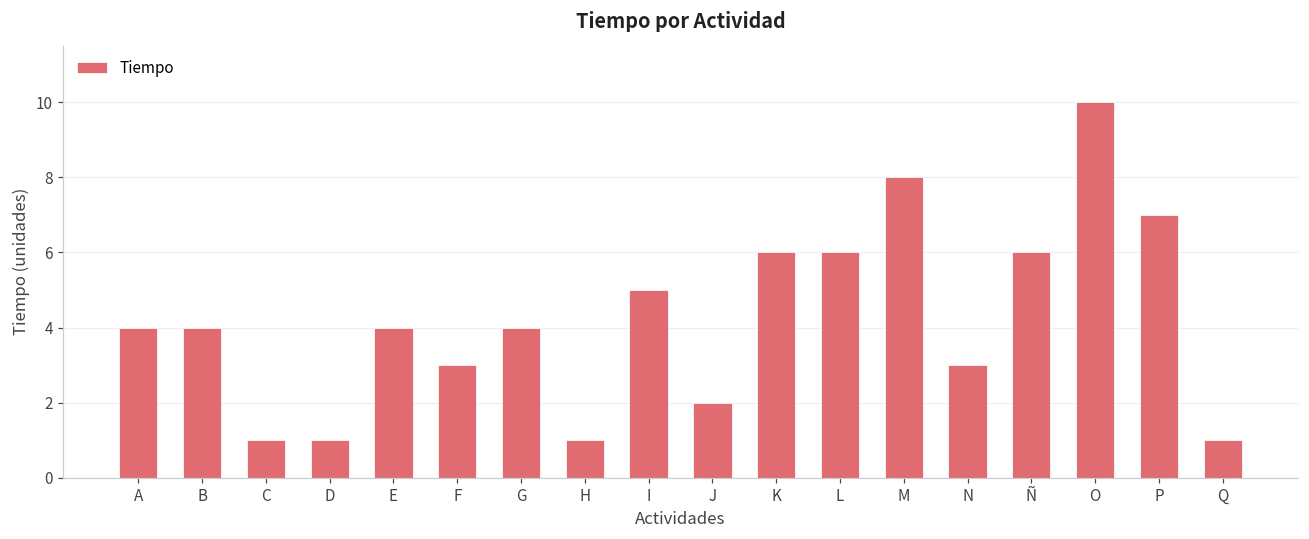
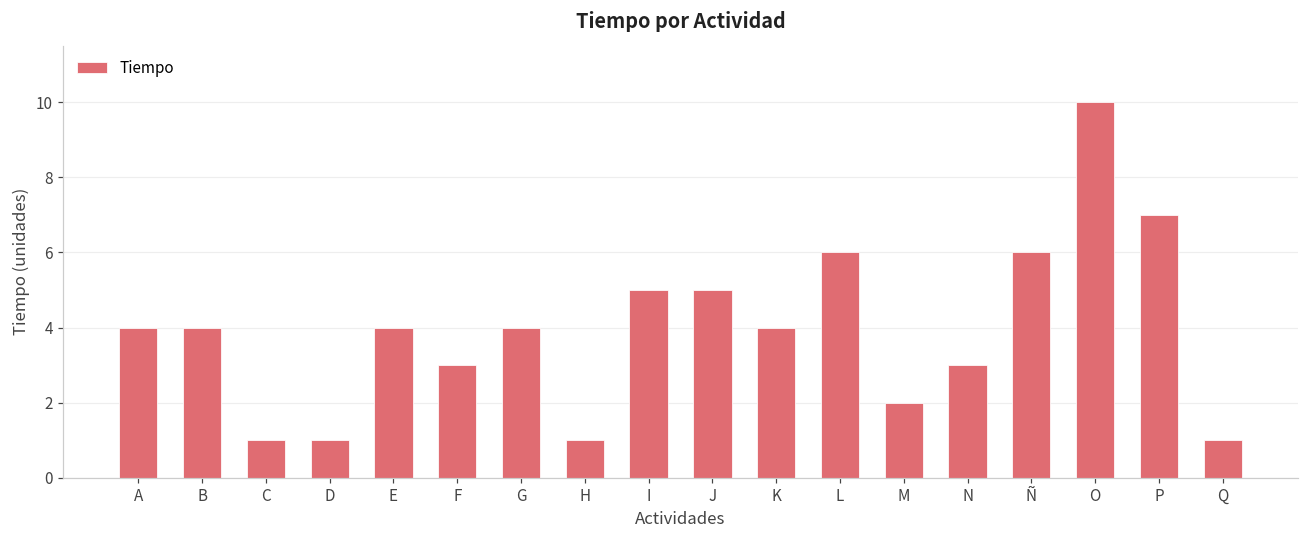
J: 2 -> 5
K: 6 -> 4
M: 8 -> 2
